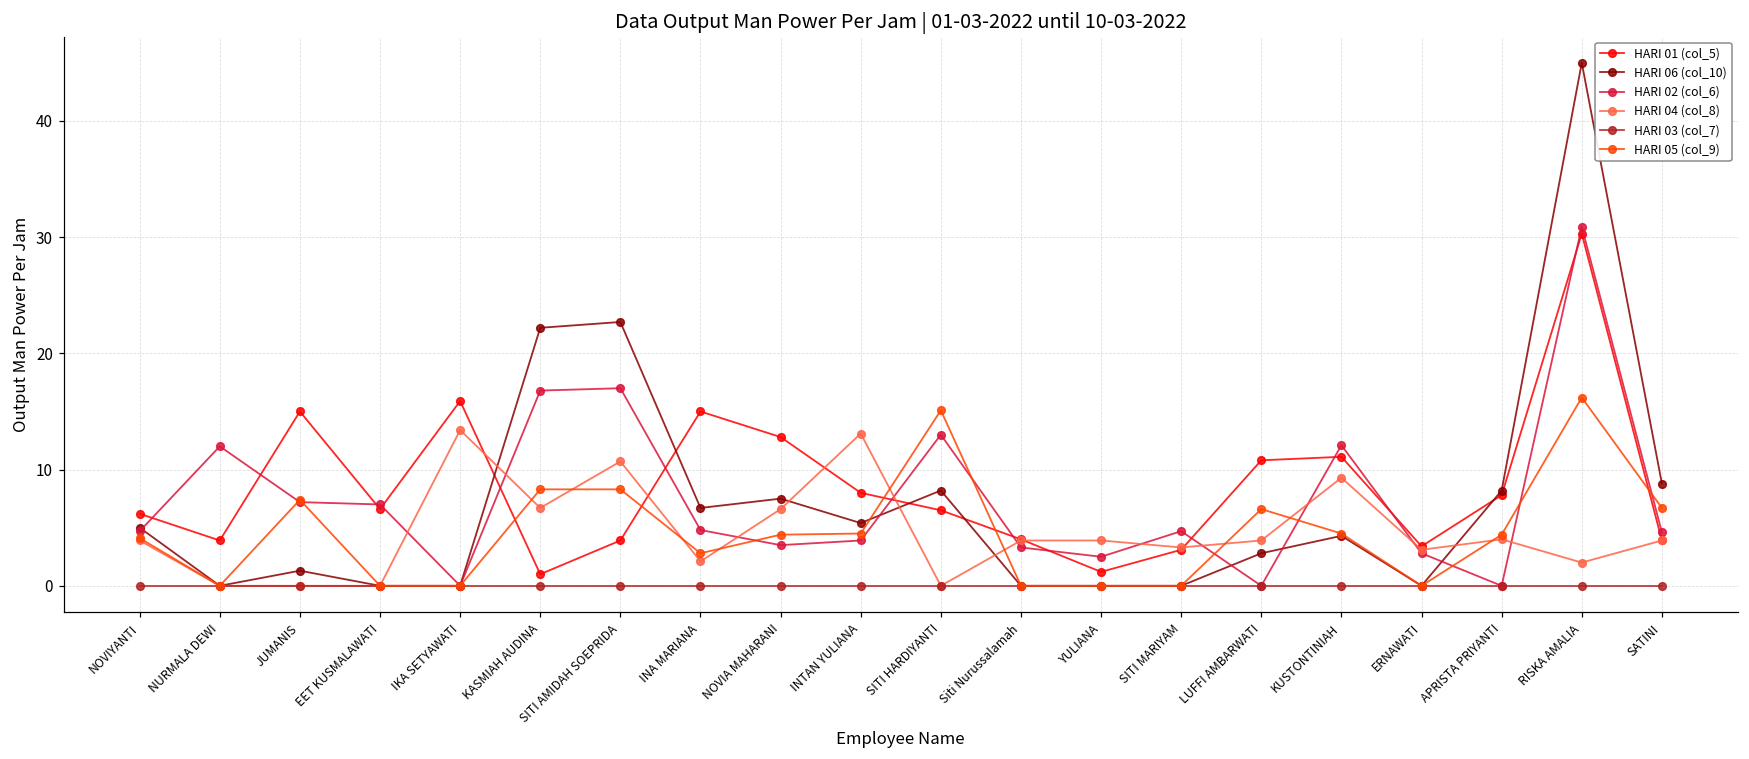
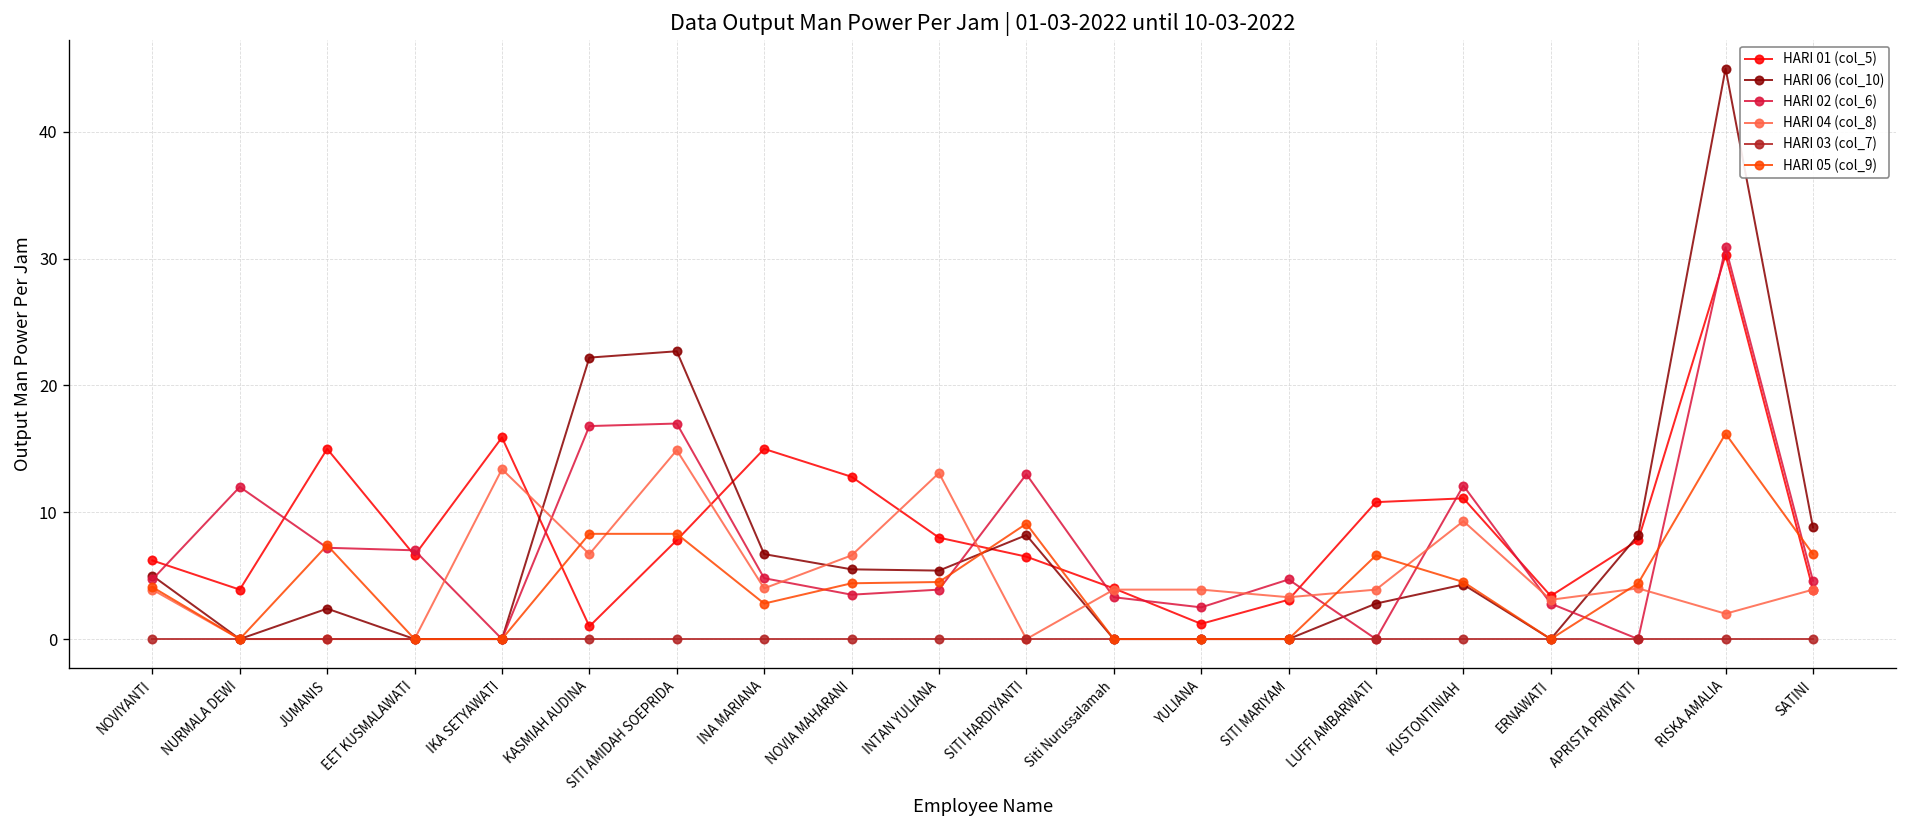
HARI 06 (col_10), JUMANIS: 1.3 -> 2.4
HARI 01 (col_5), SITI AMIDAH SOEPRIDA: 3.9 -> 7.8
HARI 04 (col_8), SITI AMIDAH SOEPRIDA: 10.7 -> 14.9
HARI 04 (col_8), INA MARIANA: 2.1 -> 4.0
HARI 06 (col_10), NOVIA MAHARANI: 7.5 -> 5.5
HARI 05 (col_9), SITI HARDIYANTI: 15.1 -> 9.1
